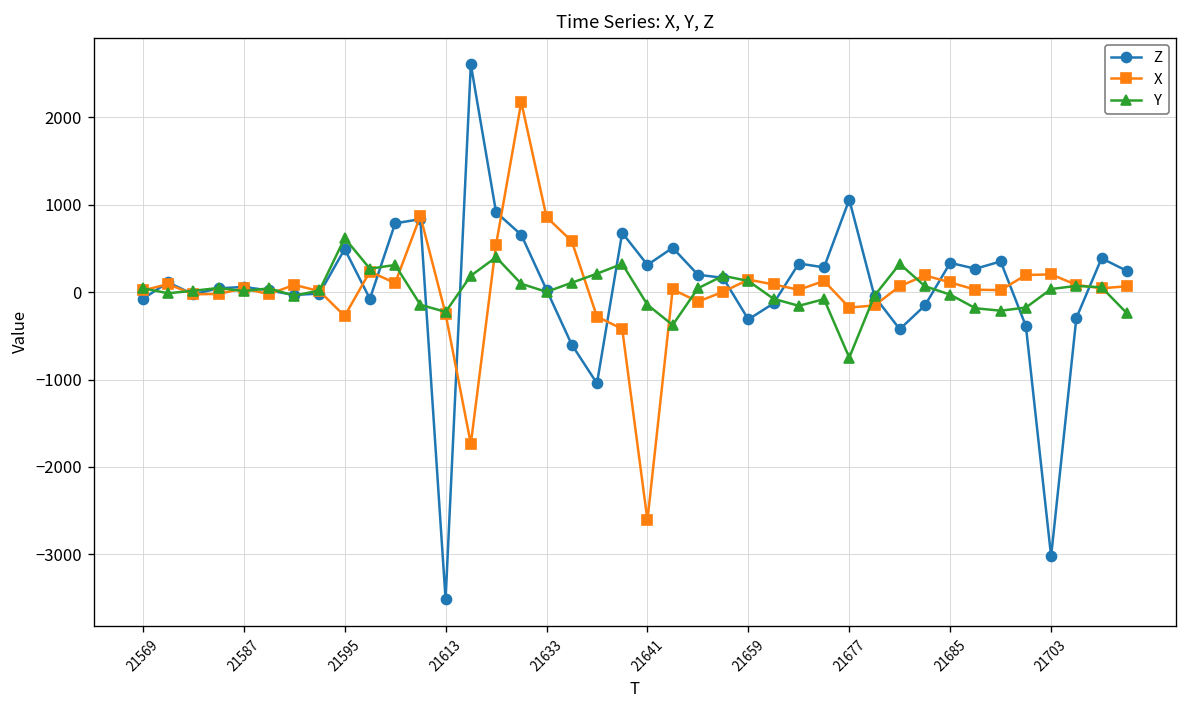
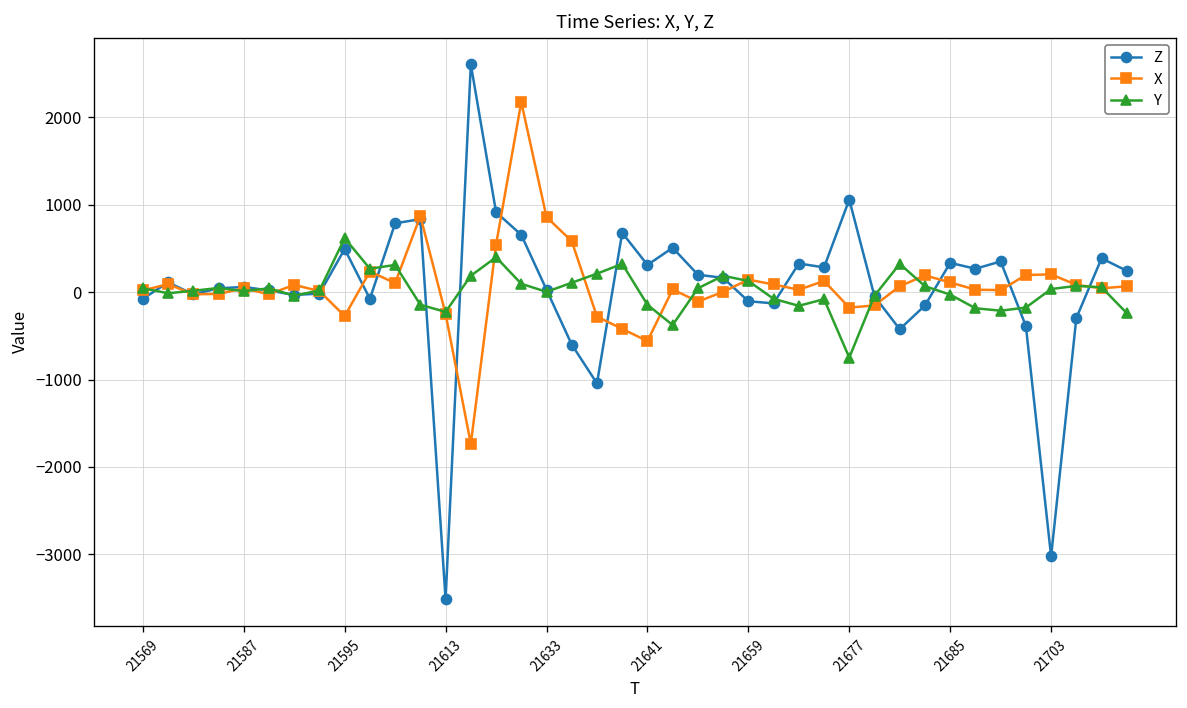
X, 21641: -2600 -> -600
Z, 21659: -300 -> -100
